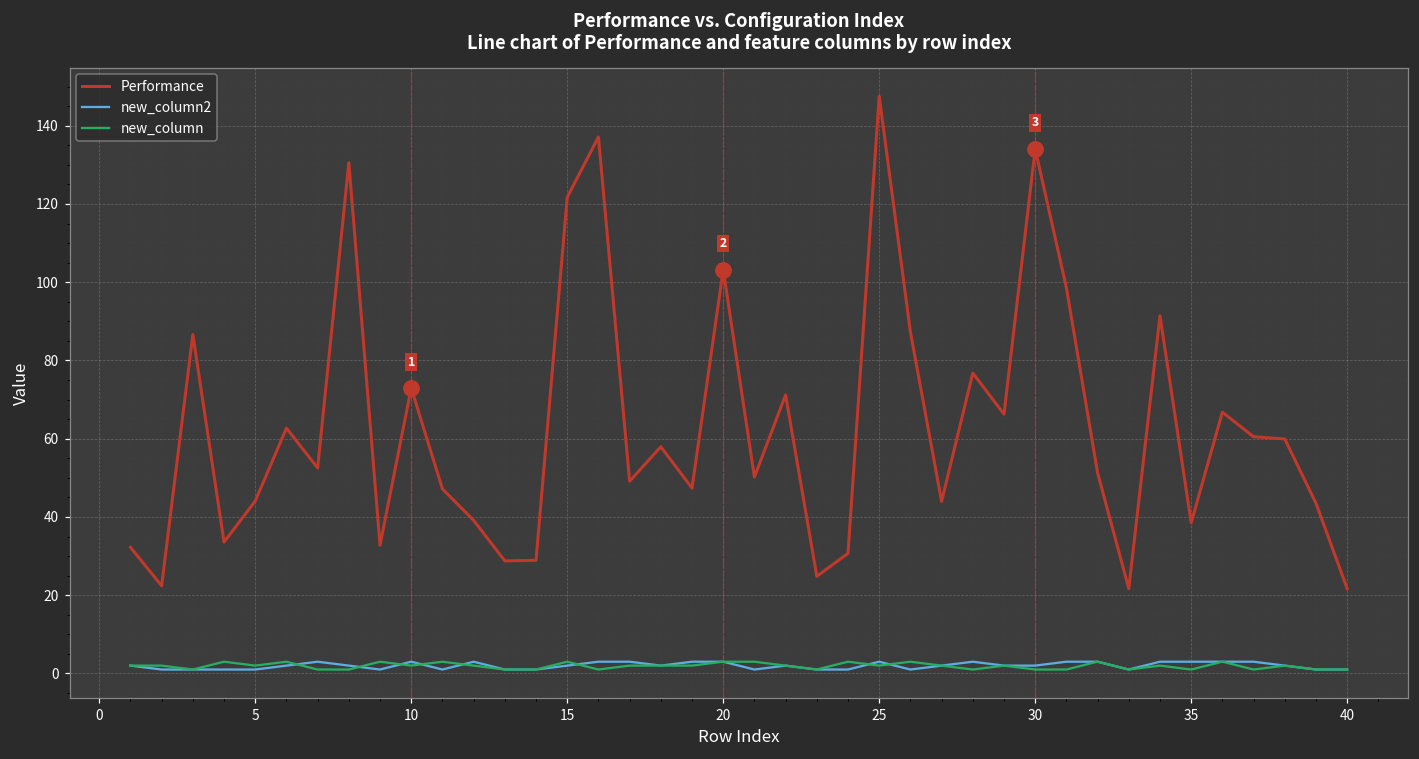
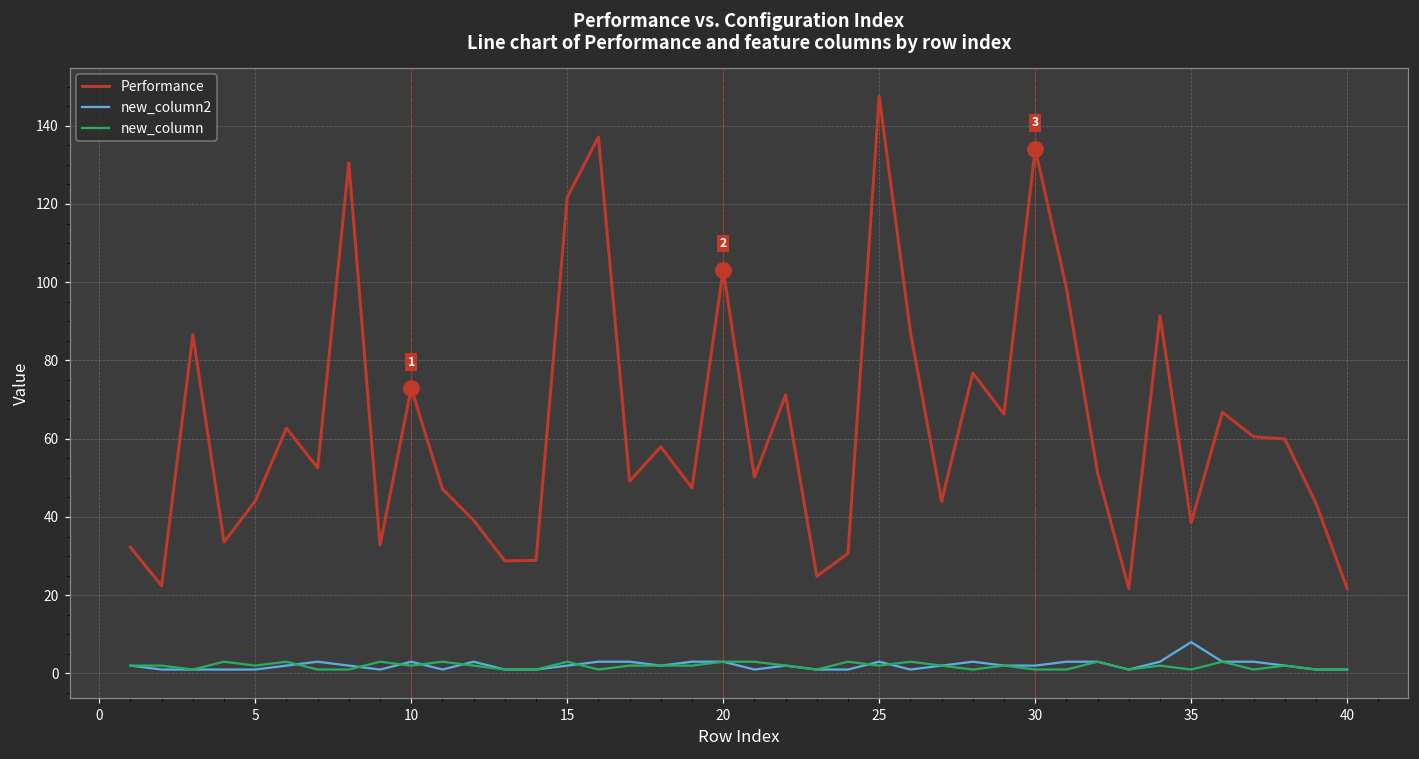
new_column2, 35: 3 -> 8
